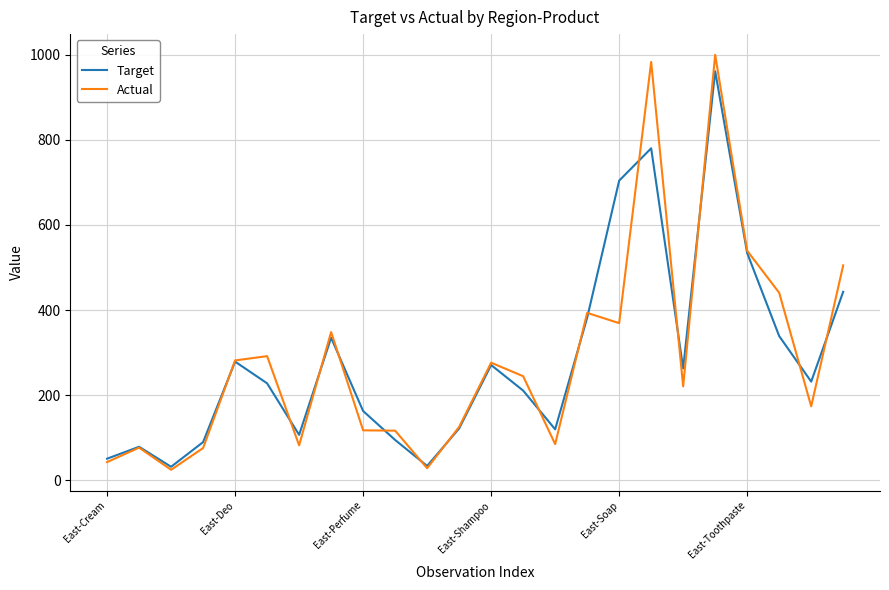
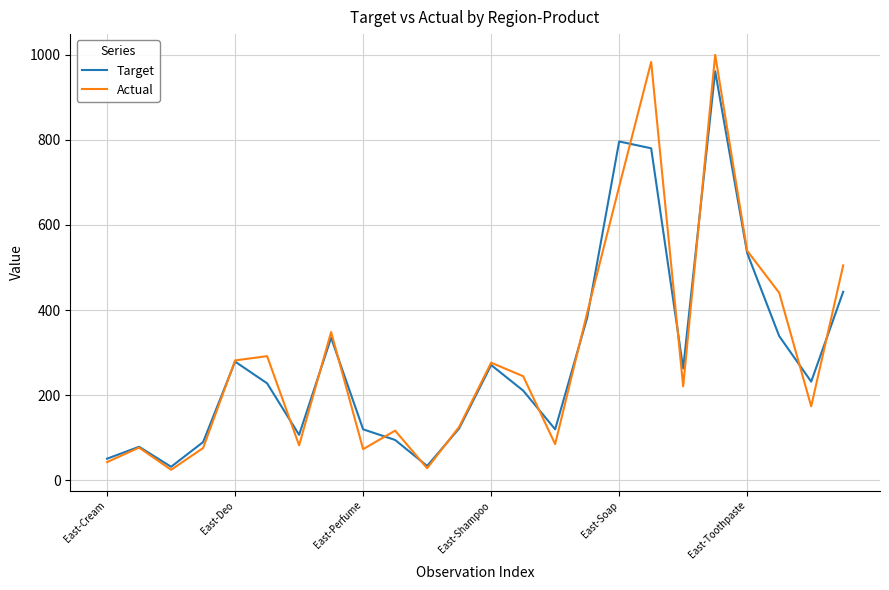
Target, East-Perfume: 160 -> 120
Actual, East-Perfume: 120 -> 70
Target, East-Soap: 700 -> 800
Actual, East-Soap: 370 -> 690
